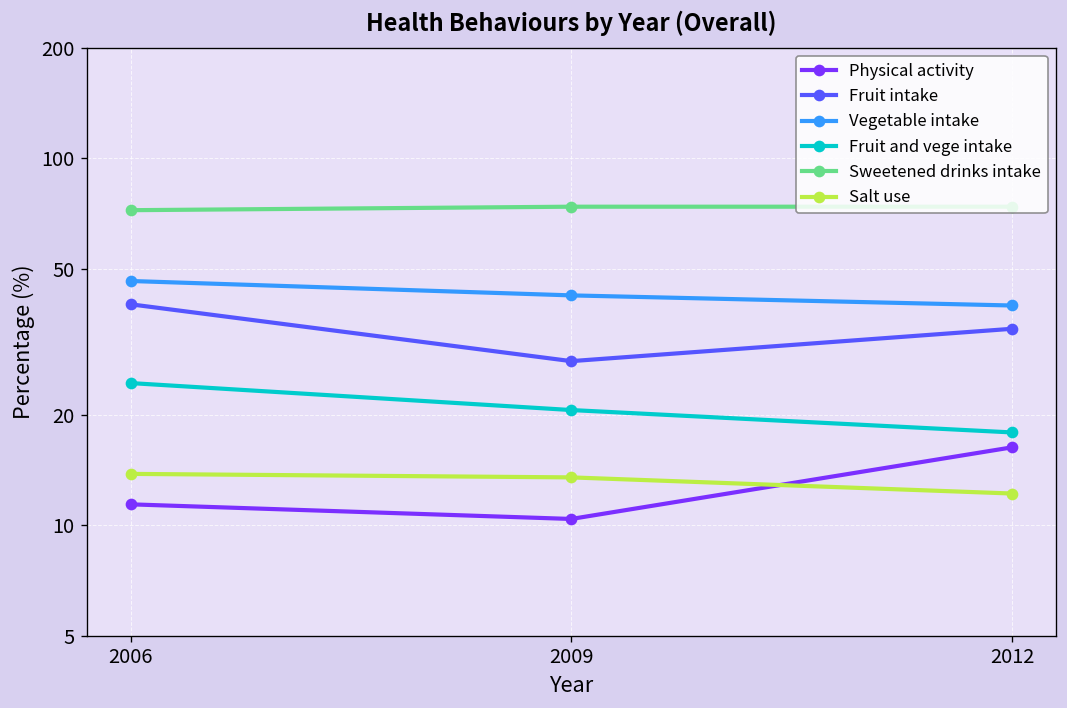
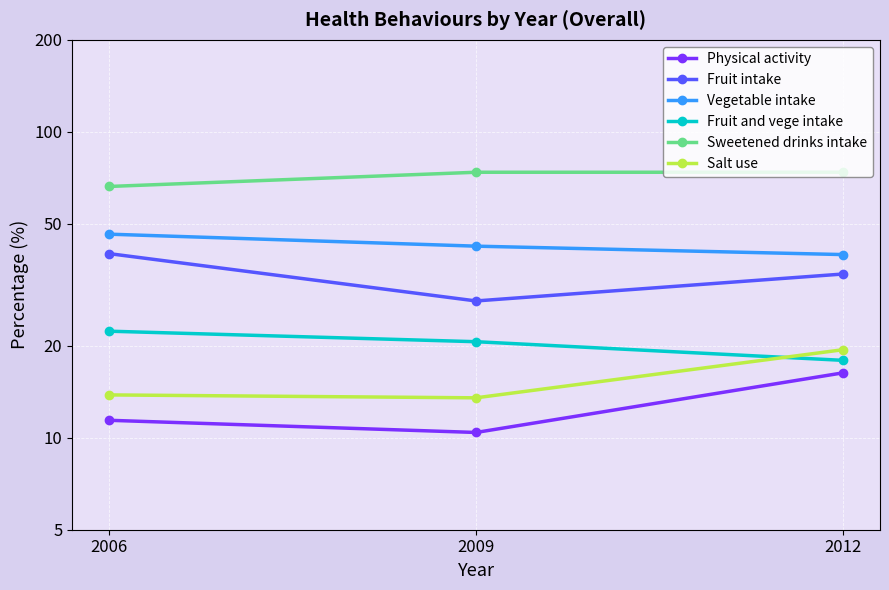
Fruit and vege intake, 2006: 24 -> 22
Sweetened drinks intake, 2006: 72 -> 66
Salt use, 2012: 12.2 -> 19
